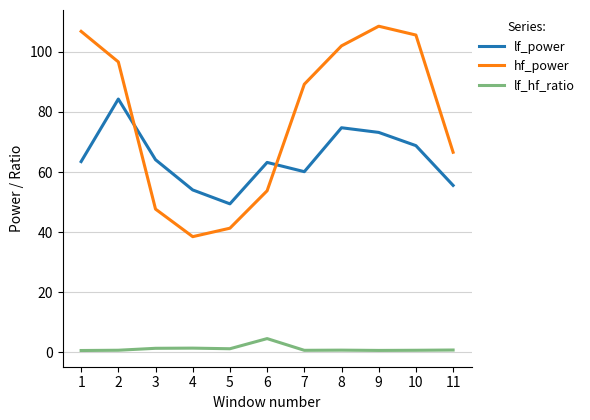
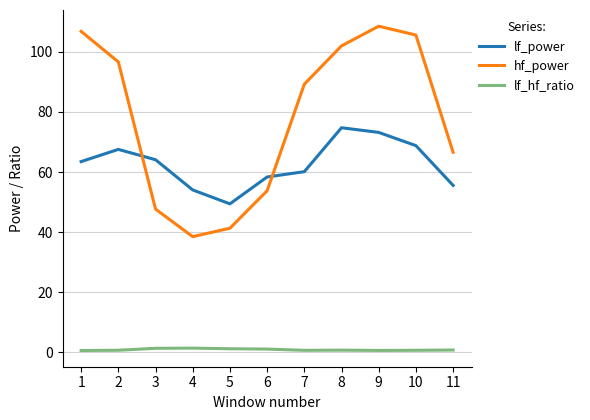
lf_power, 2: 84 -> 68
lf_power, 6: 63 -> 58
lf_hf_ratio, 6: 5 -> 1
